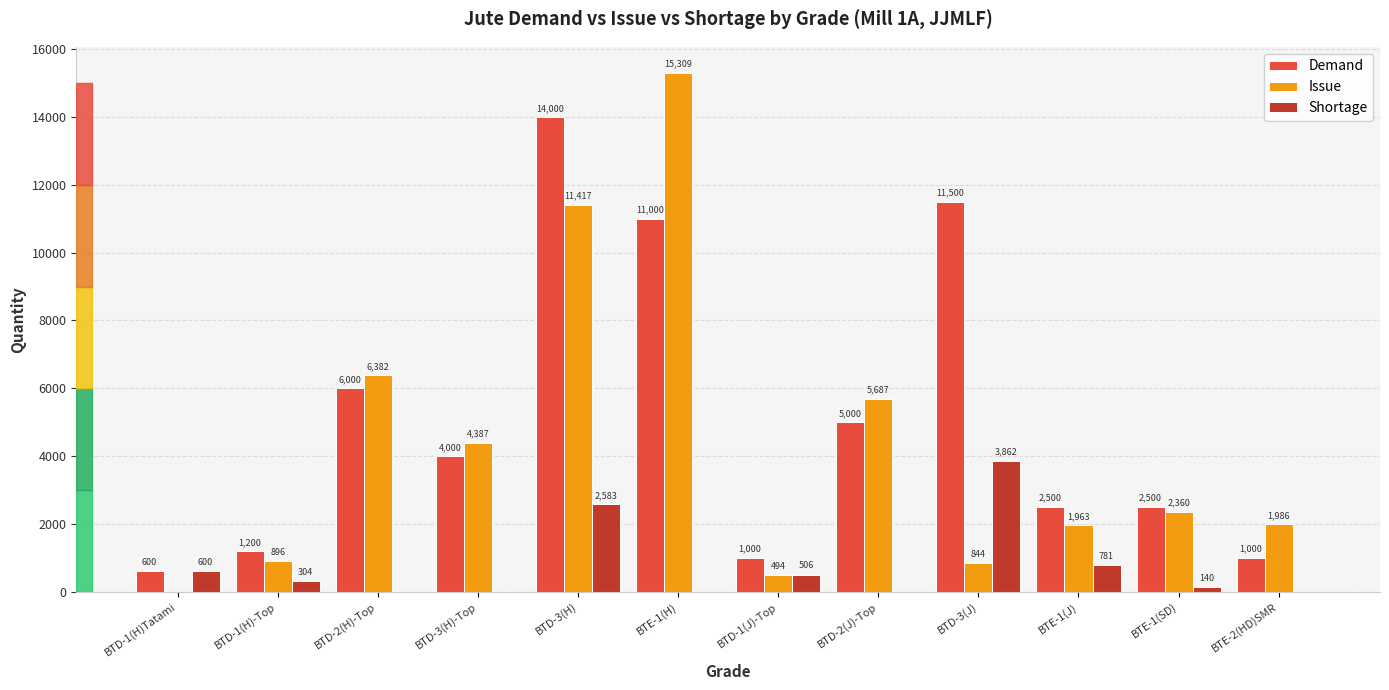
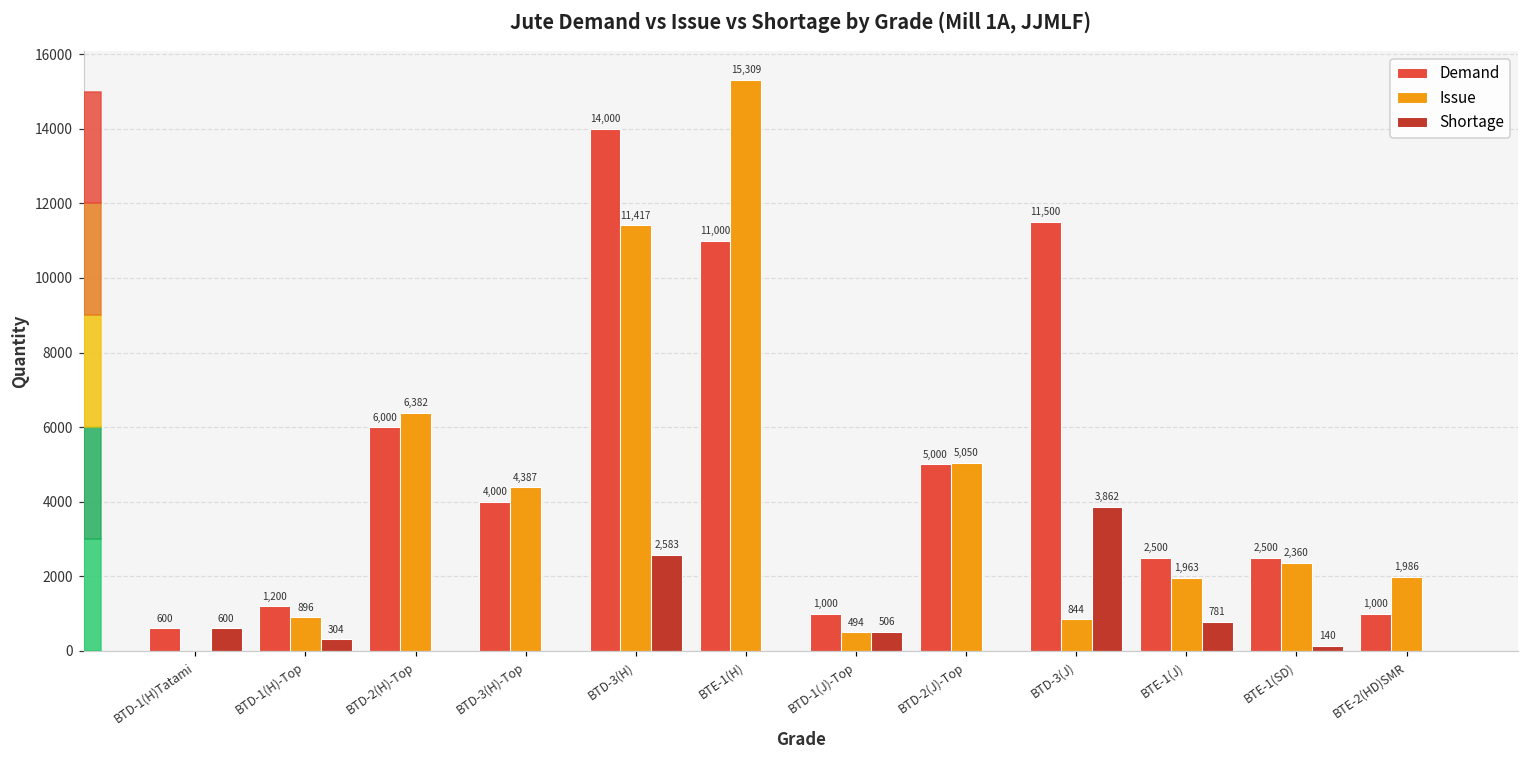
Issue, BTD-2(J)-Top: 5,687 -> 5,050
